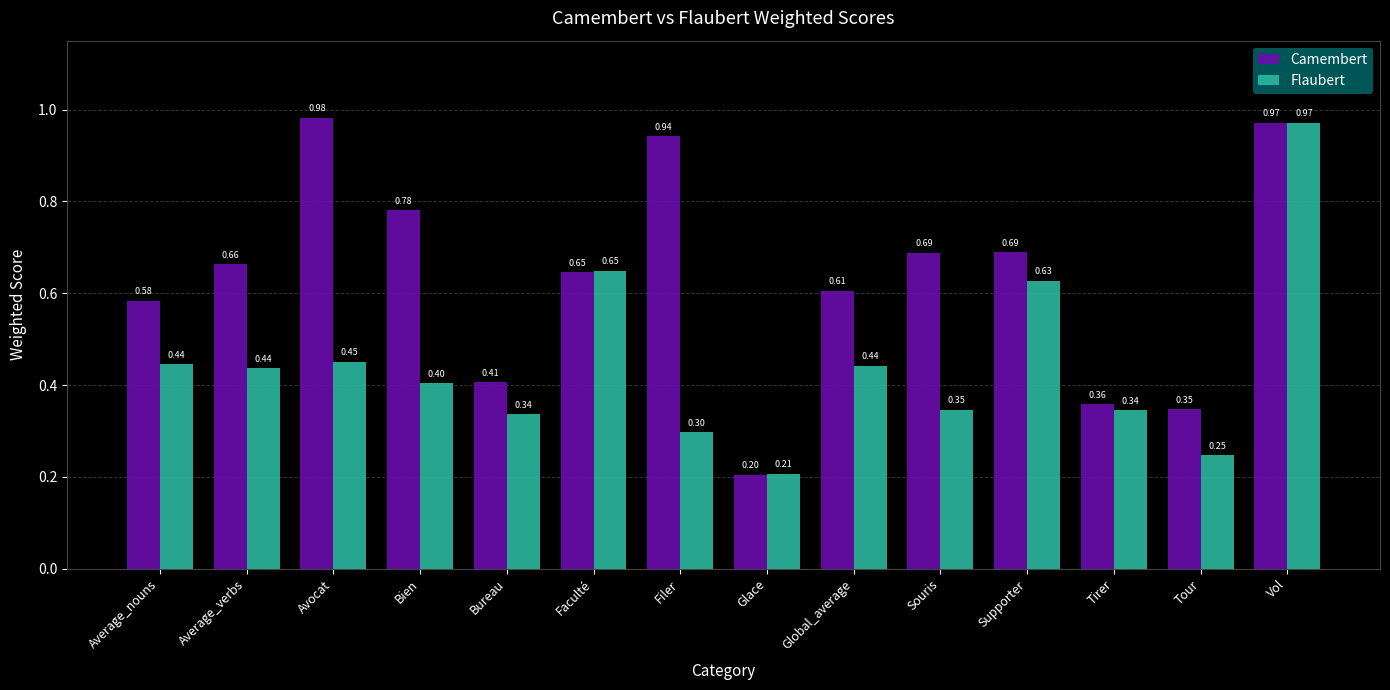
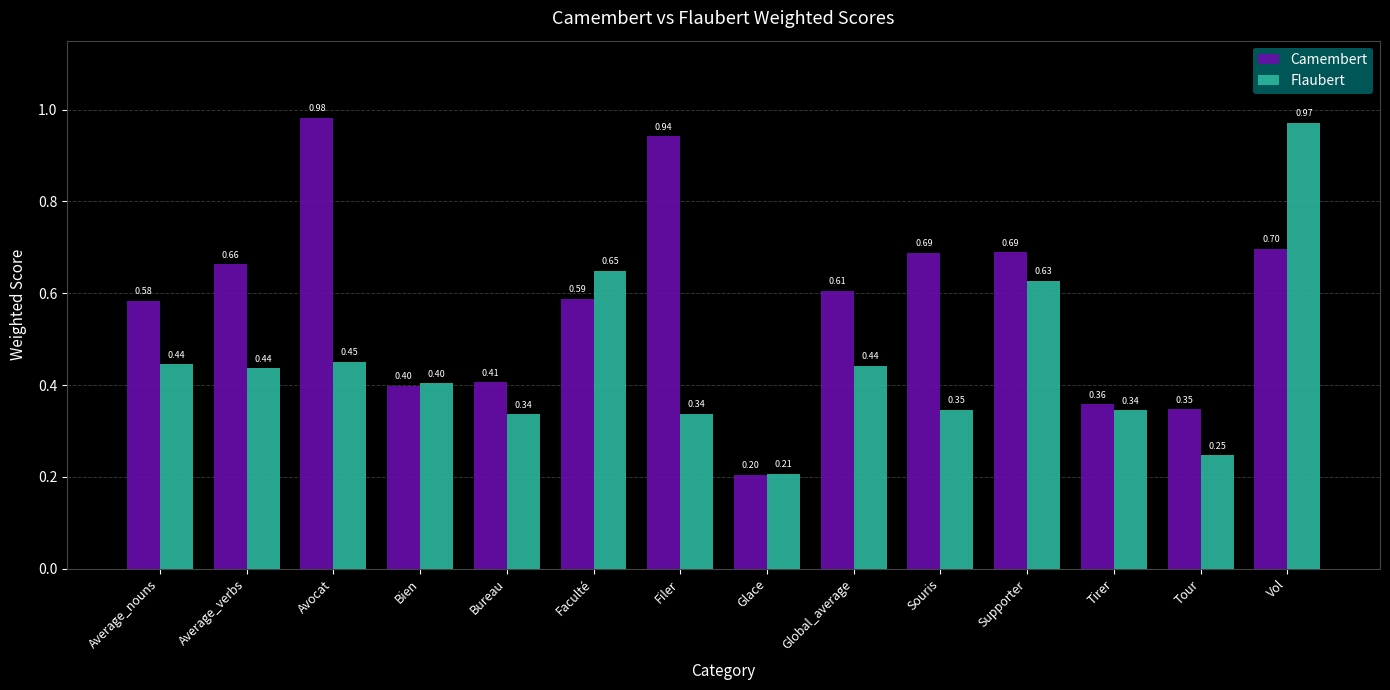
Camembert, Bien: 0.78 -> 0.40
Camembert, Faculté: 0.65 -> 0.59
Flaubert, Filer: 0.30 -> 0.34
Camembert, Vol: 0.97 -> 0.70
